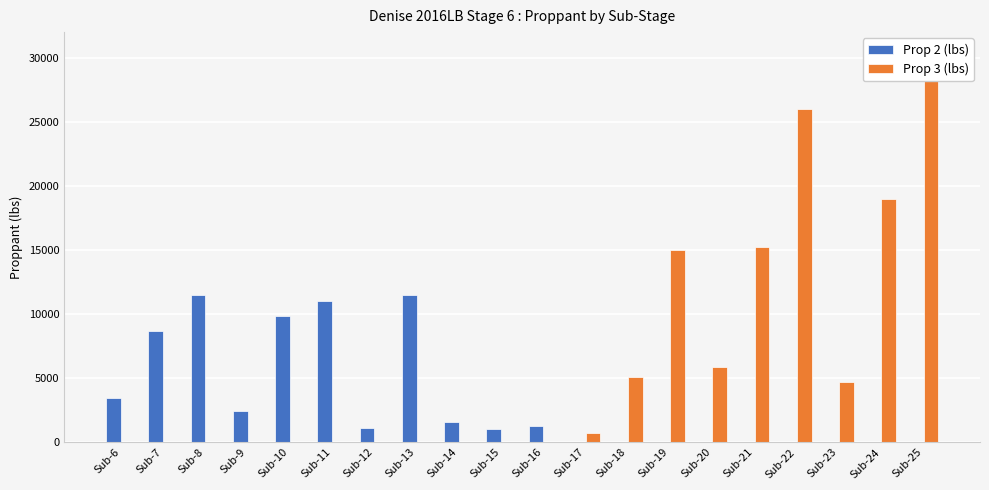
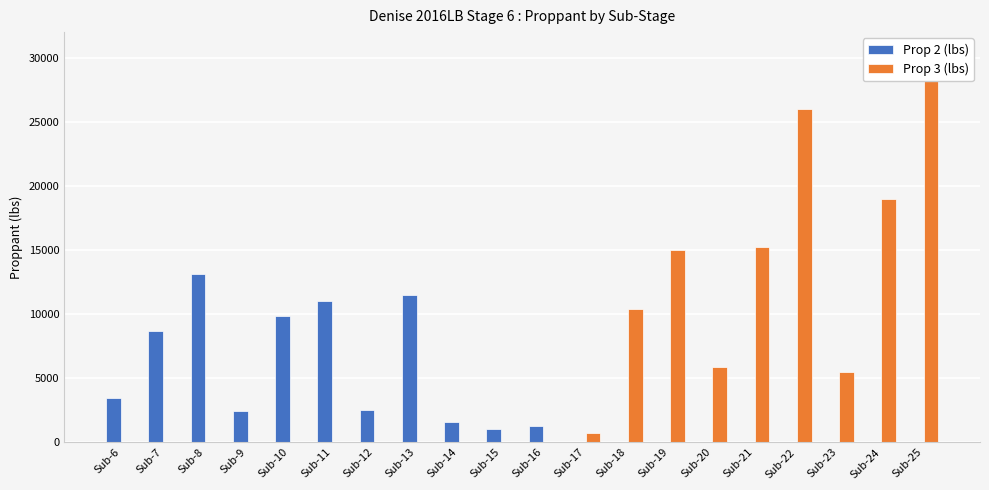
Prop 2 (lbs), Sub-8: 11500 -> 13100
Prop 2 (lbs), Sub-12: 1100 -> 2500
Prop 3 (lbs), Sub-18: 5100 -> 10400
Prop 3 (lbs), Sub-23: 4700 -> 5500
